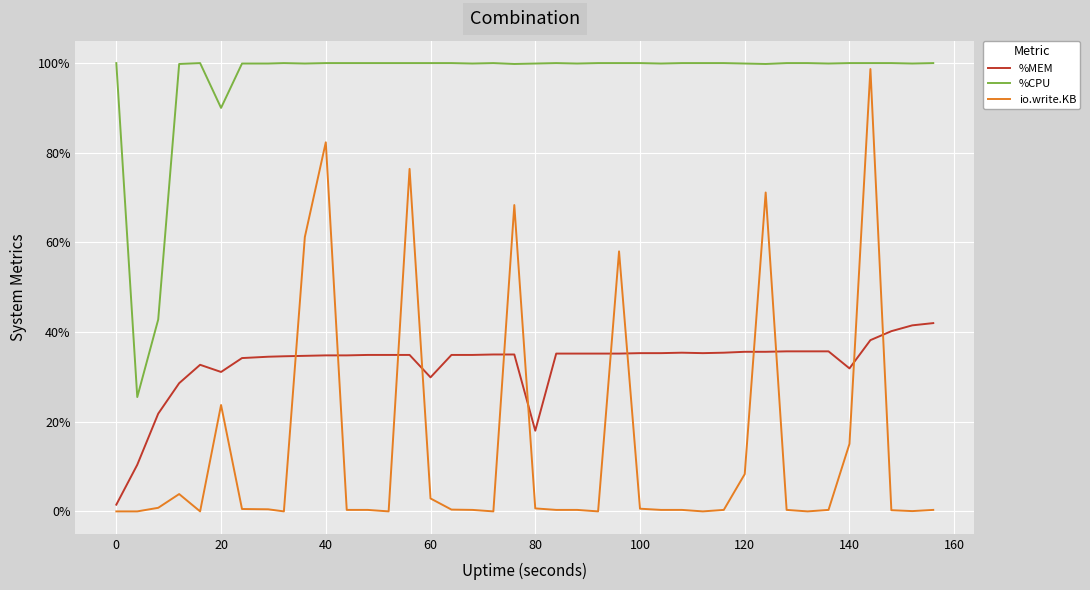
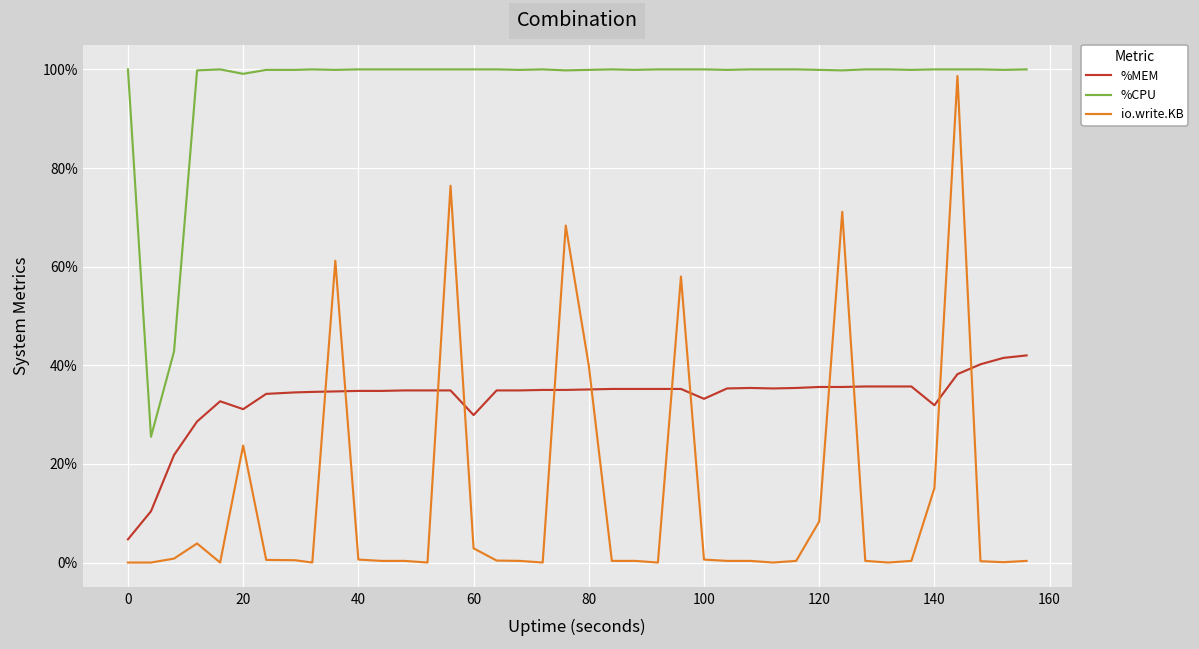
%MEM, 0: 2% -> 5%
%CPU, 20: 90% -> 99%
io.write.KB, 40: 82% -> 1%
%MEM, 80: 18% -> 35%
io.write.KB, 80: 1% -> 40%
%MEM, 100: 35% -> 33%
